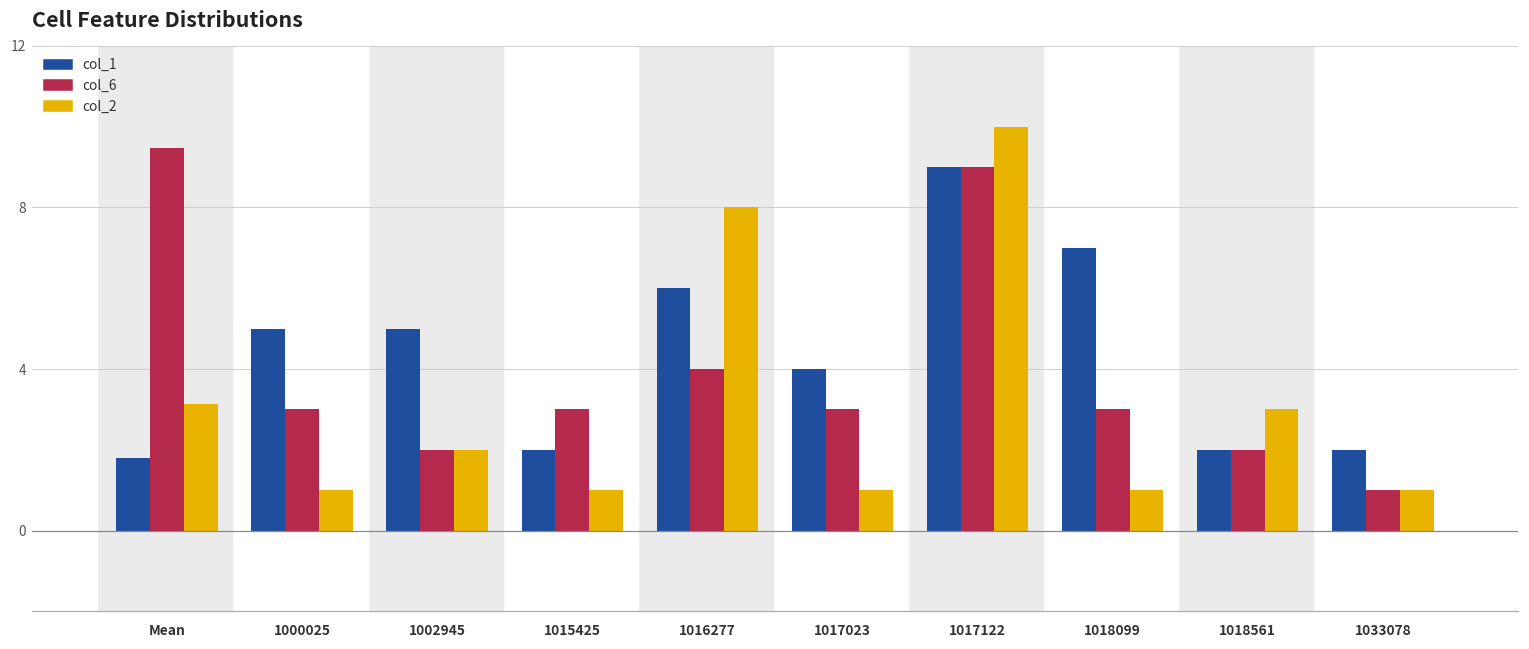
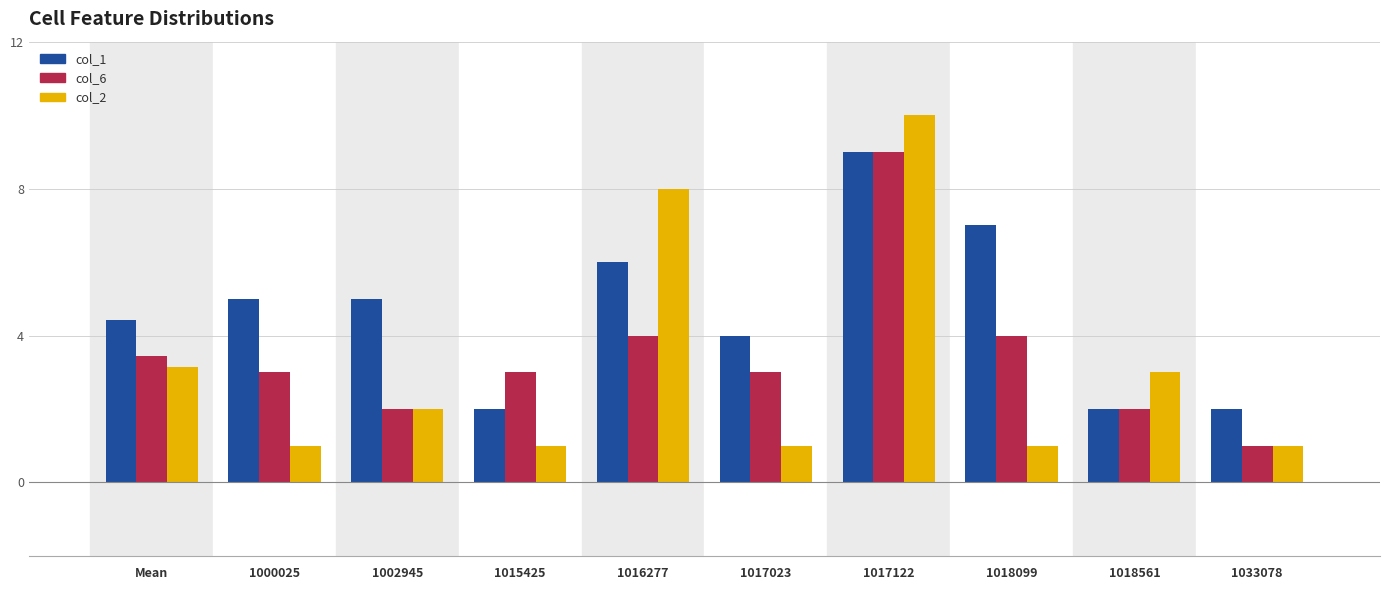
col_1, Mean: 1.8 -> 4.4
col_6, Mean: 9.5 -> 3.4
col_6, 1018099: 3 -> 4
